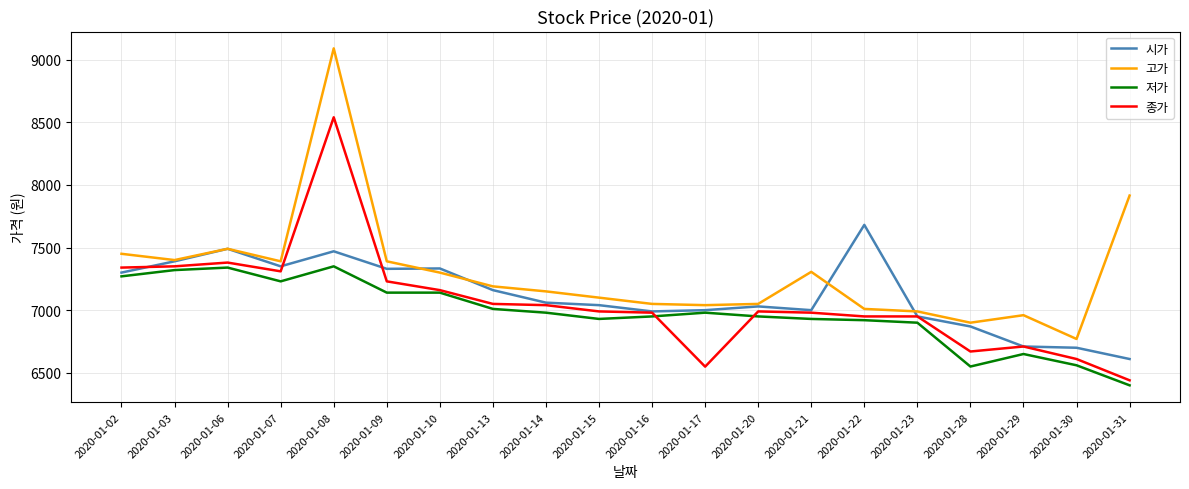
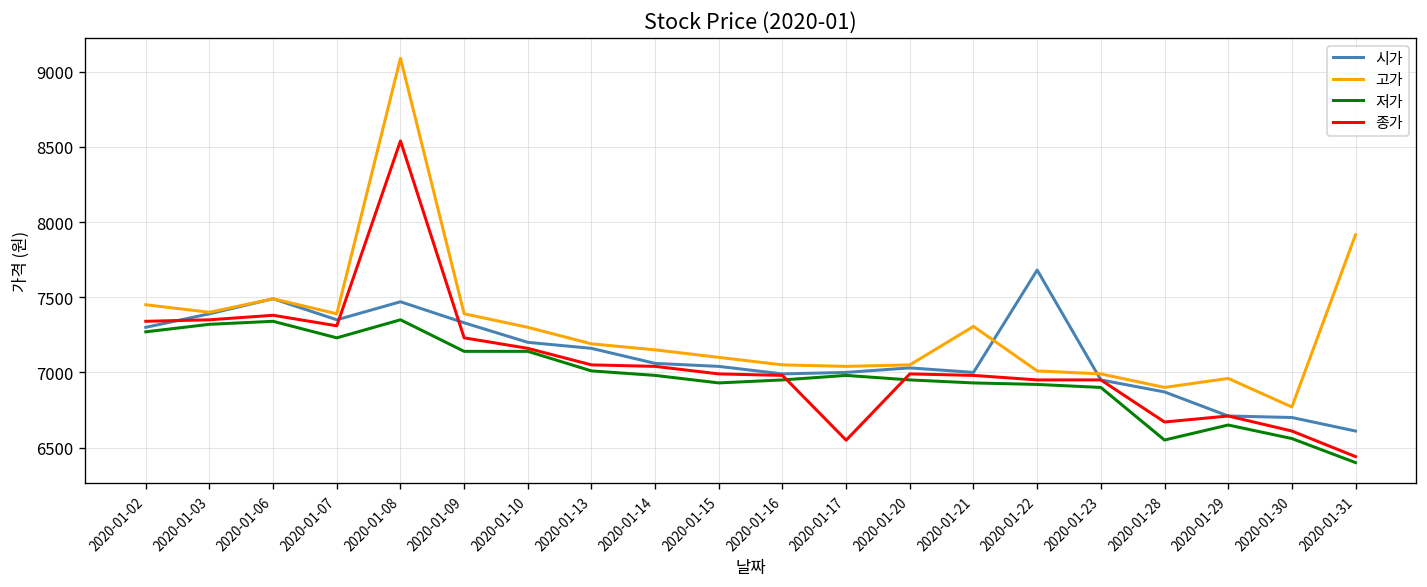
시가, 2020-01-10: 7330 -> 7200
